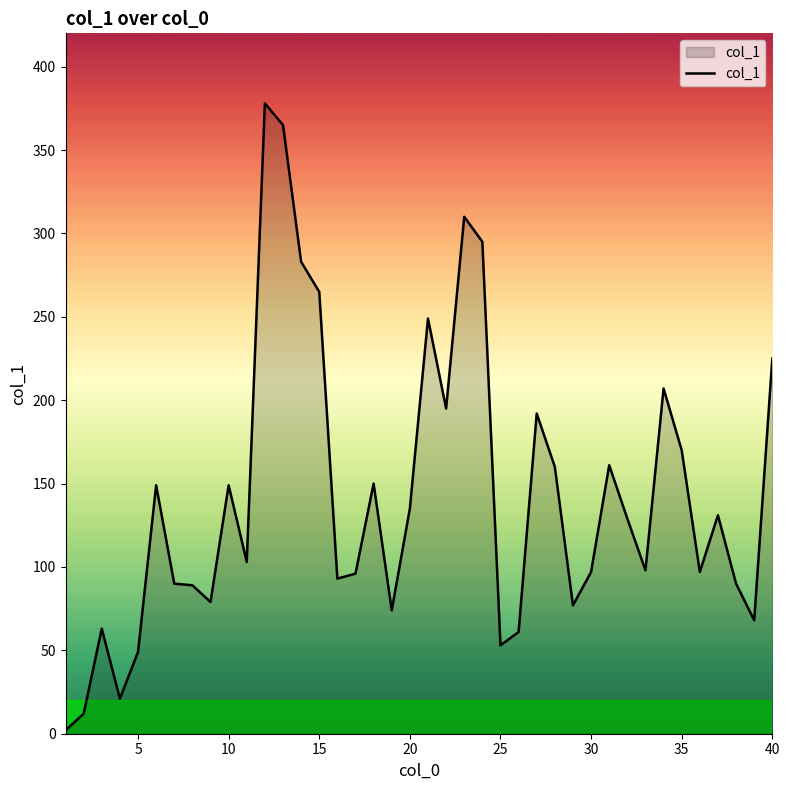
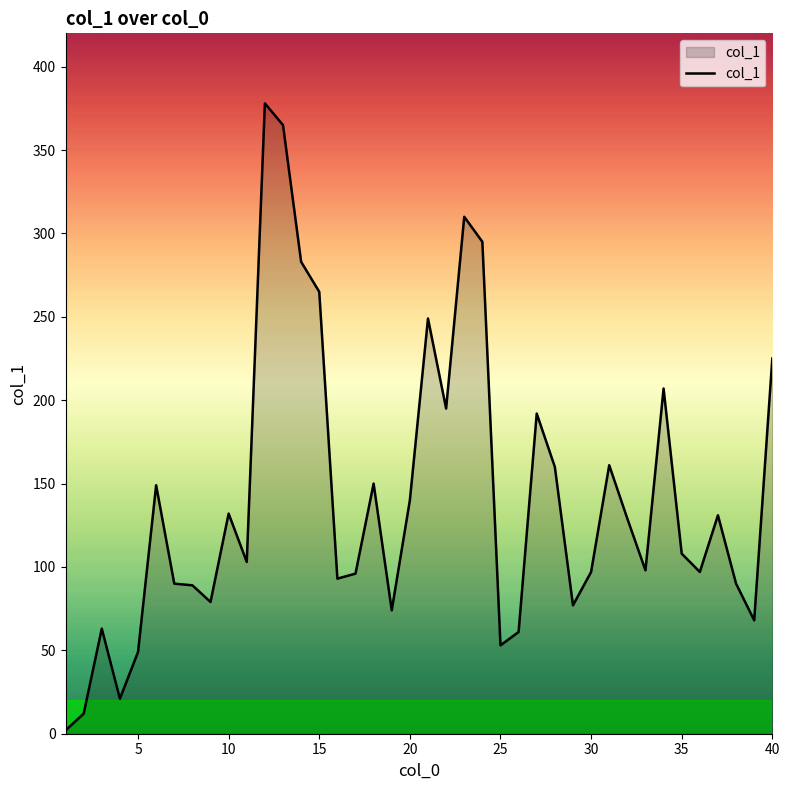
10: 149 -> 132
20: 135 -> 140
35: 170 -> 108
